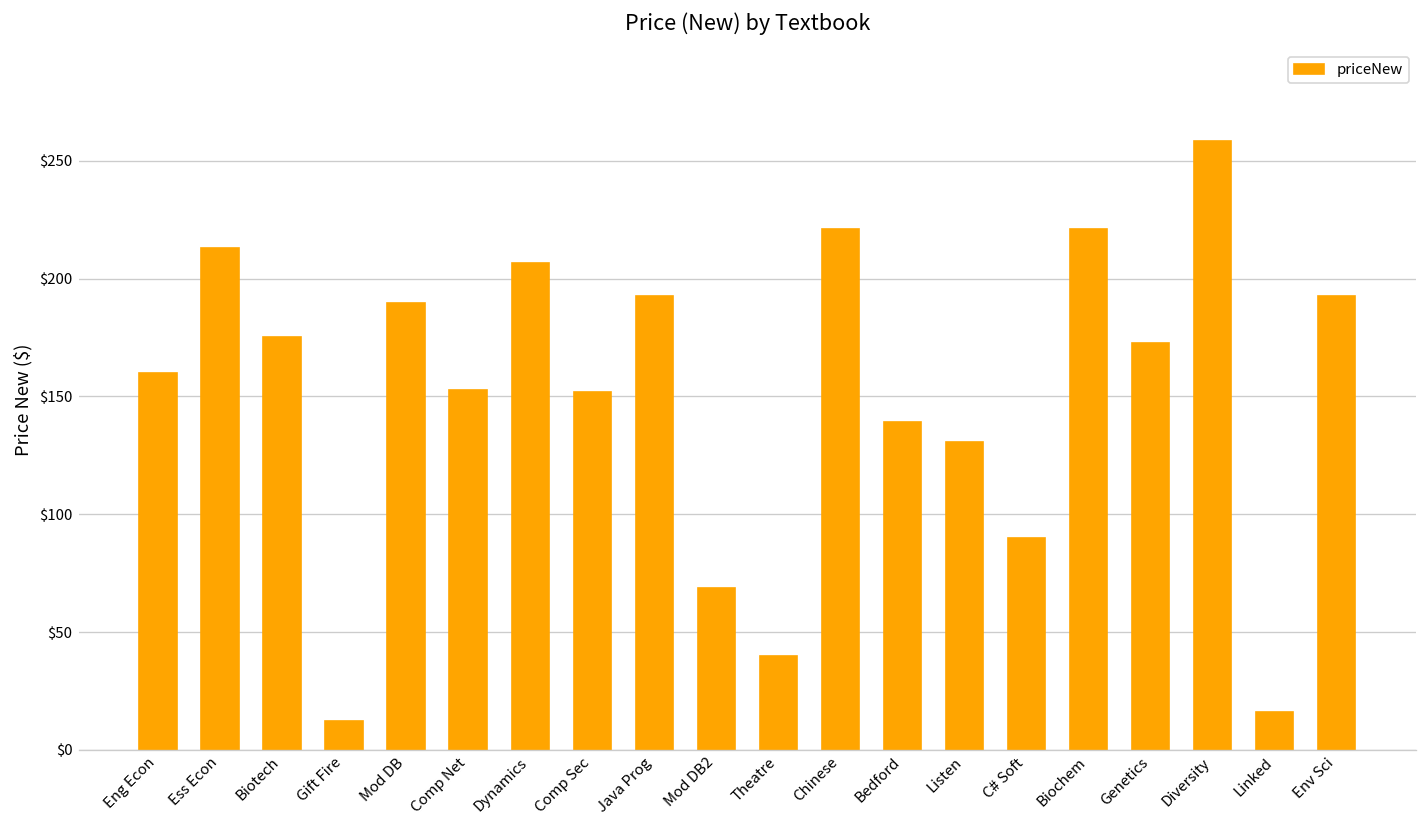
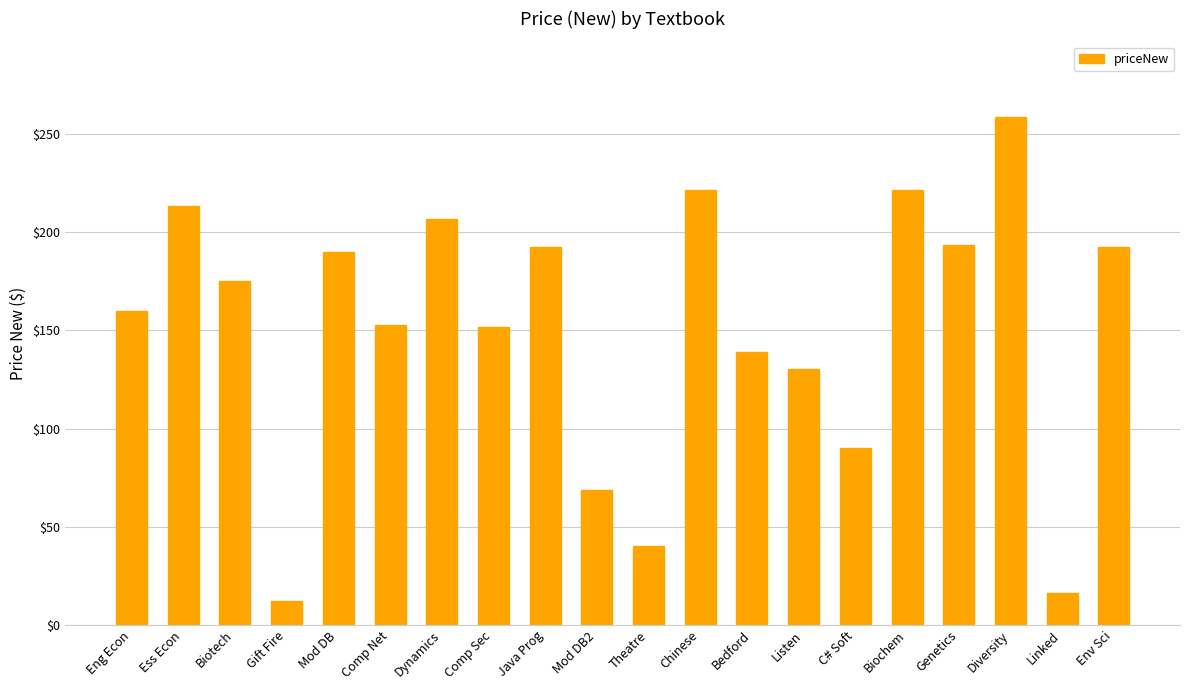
Genetics: $173 -> $194
